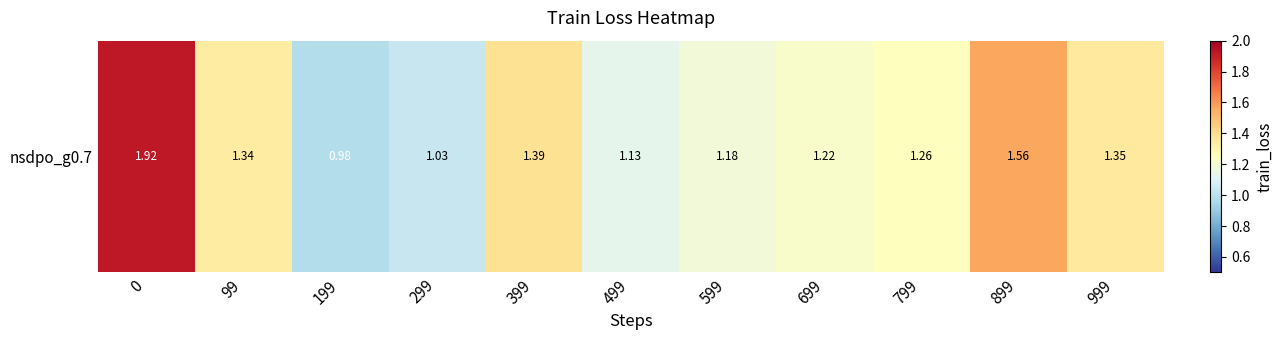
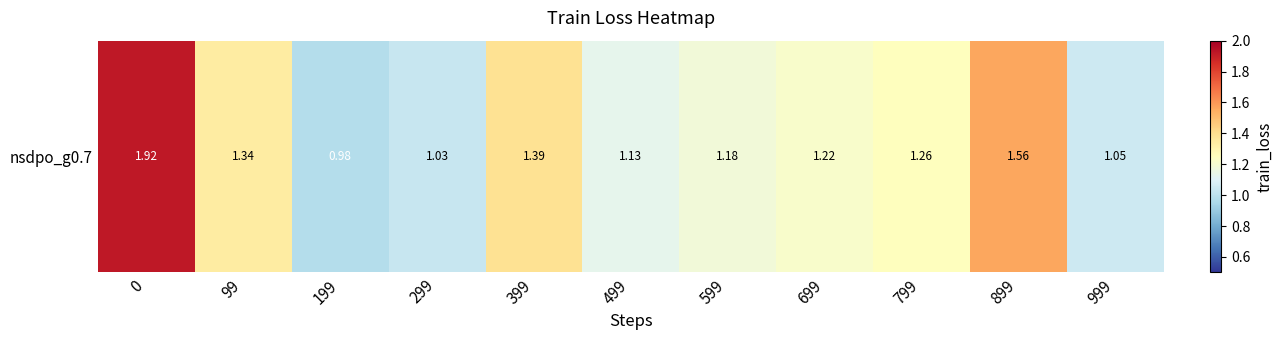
nsdpo_g0.7, 999: 1.35 -> 1.05
